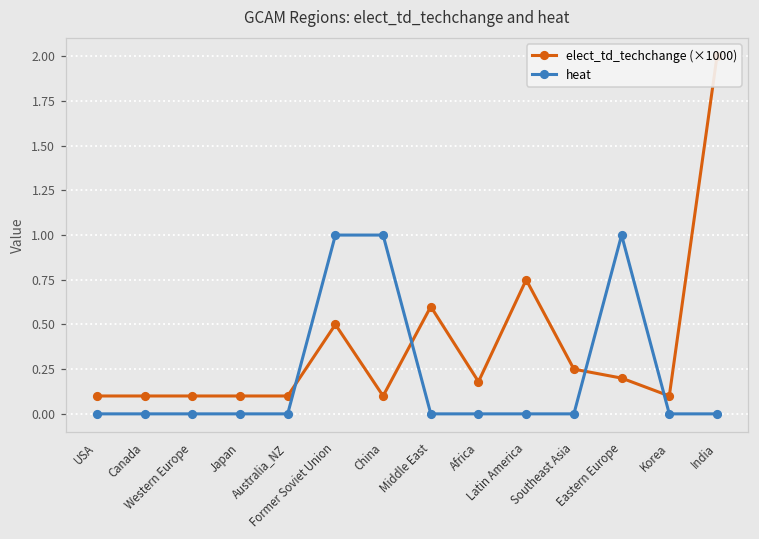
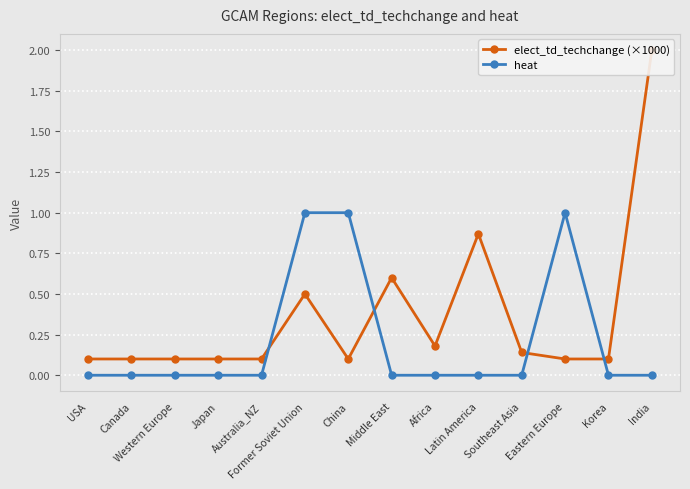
elect_td_techchange (×1000), Latin America: 0.75 -> 0.87
elect_td_techchange (×1000), Southeast Asia: 0.25 -> 0.14
elect_td_techchange (×1000), Eastern Europe: 0.20 -> 0.10
